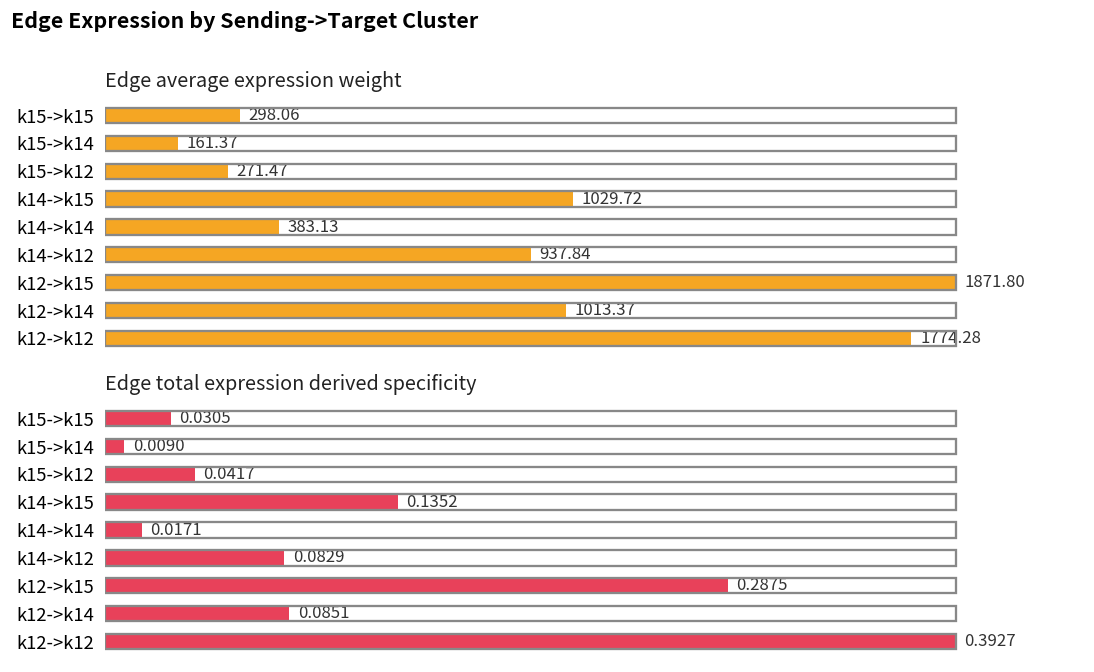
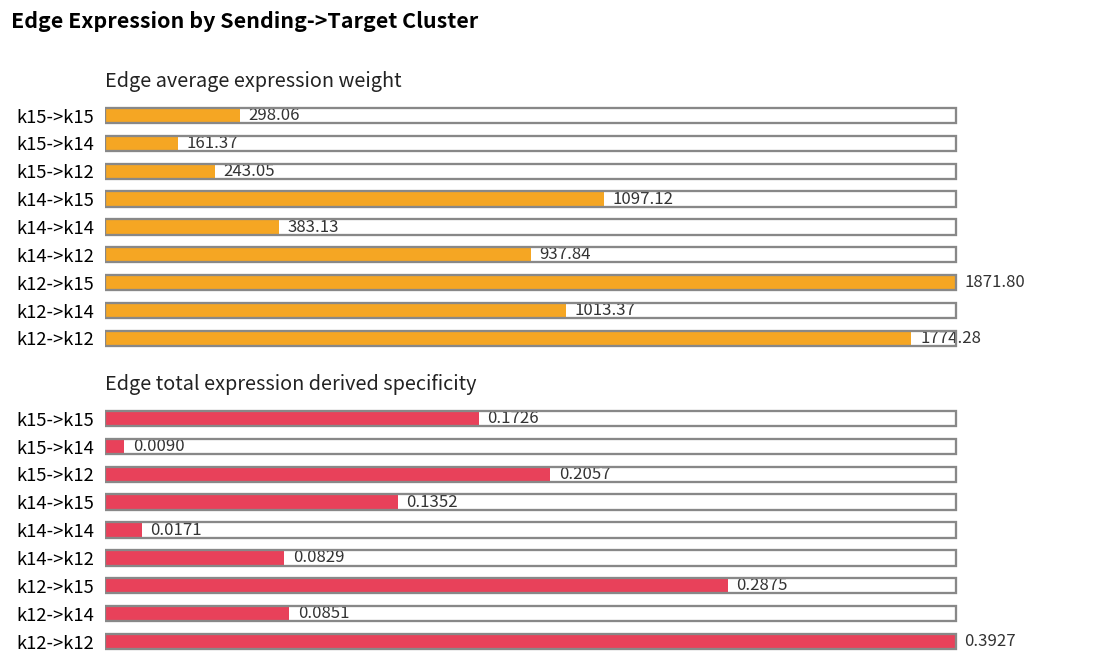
Edge average expression weight, k15->k12: 271.47 -> 243.05
Edge average expression weight, k14->k15: 1029.72 -> 1097.12
Edge total expression derived specificity, k15->k15: 0.0305 -> 0.1726
Edge total expression derived specificity, k15->k12: 0.0417 -> 0.2057
